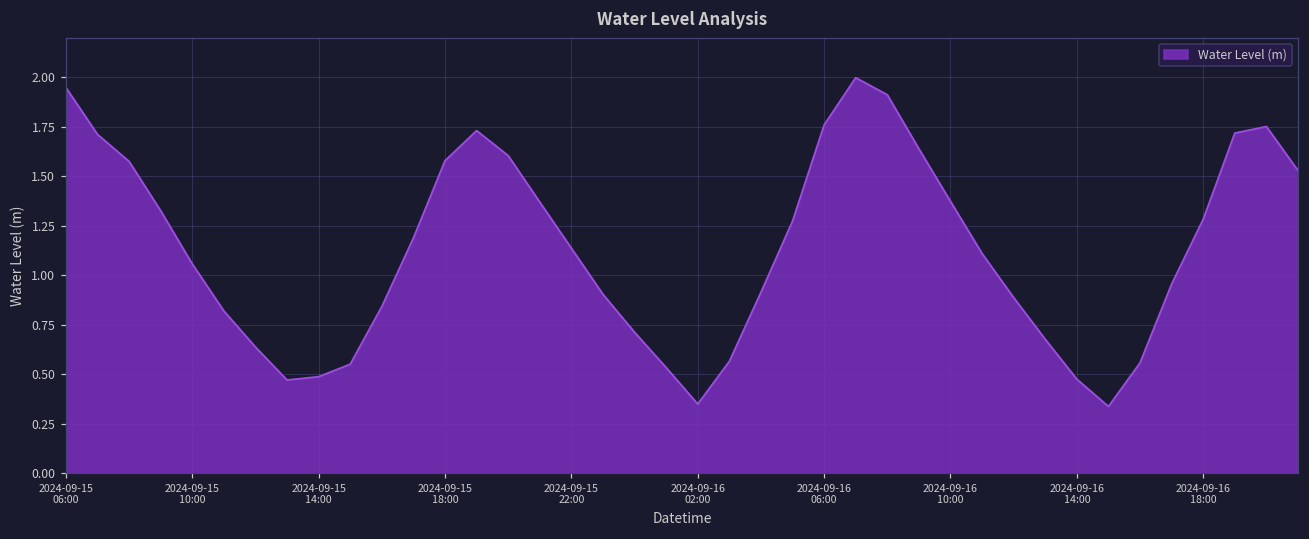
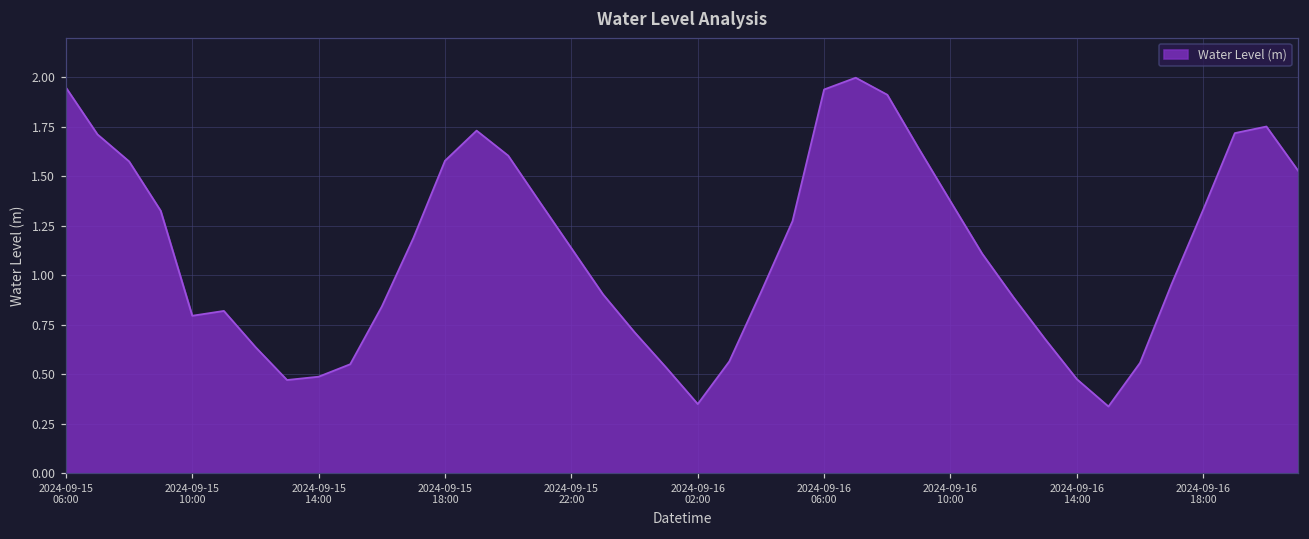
2024-09-15 10:00: 1.06 -> 0.79
2024-09-16 06:00: 1.76 -> 1.94
2024-09-16 18:00: 1.28 -> 1.33
